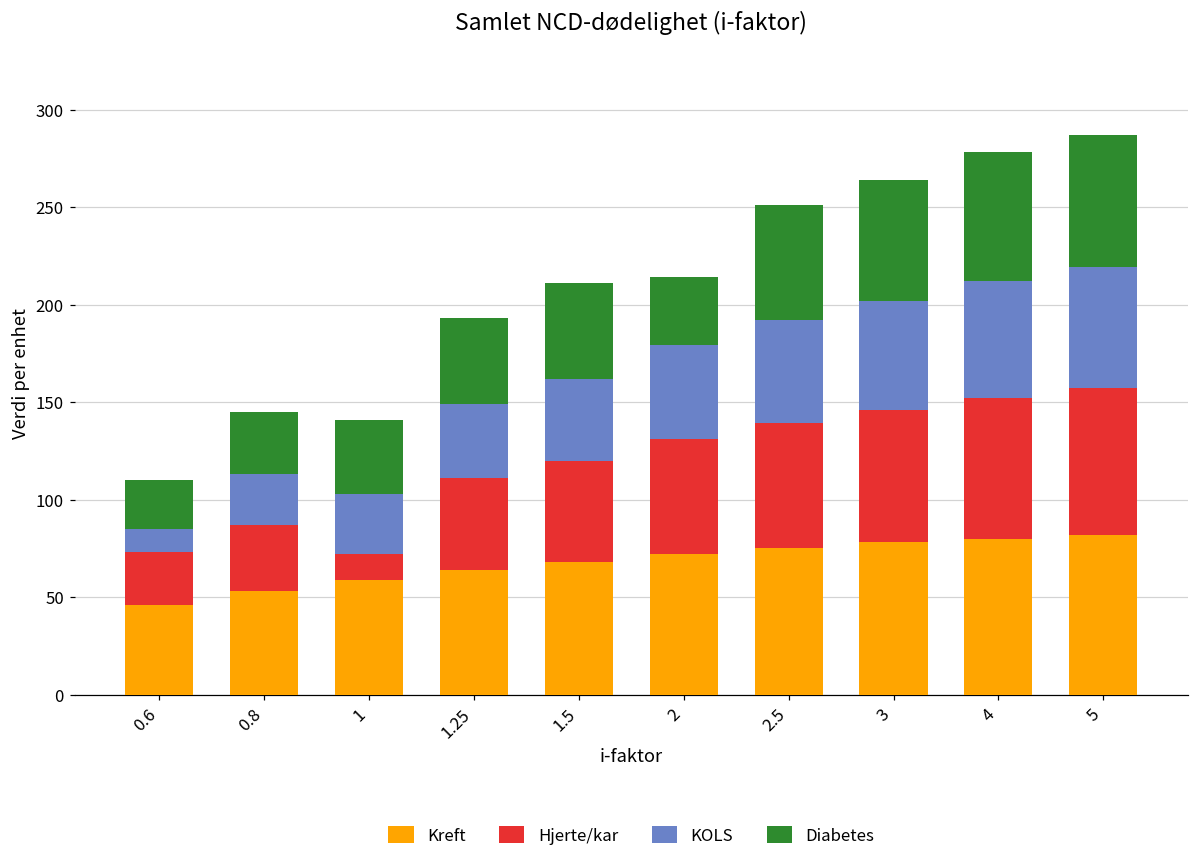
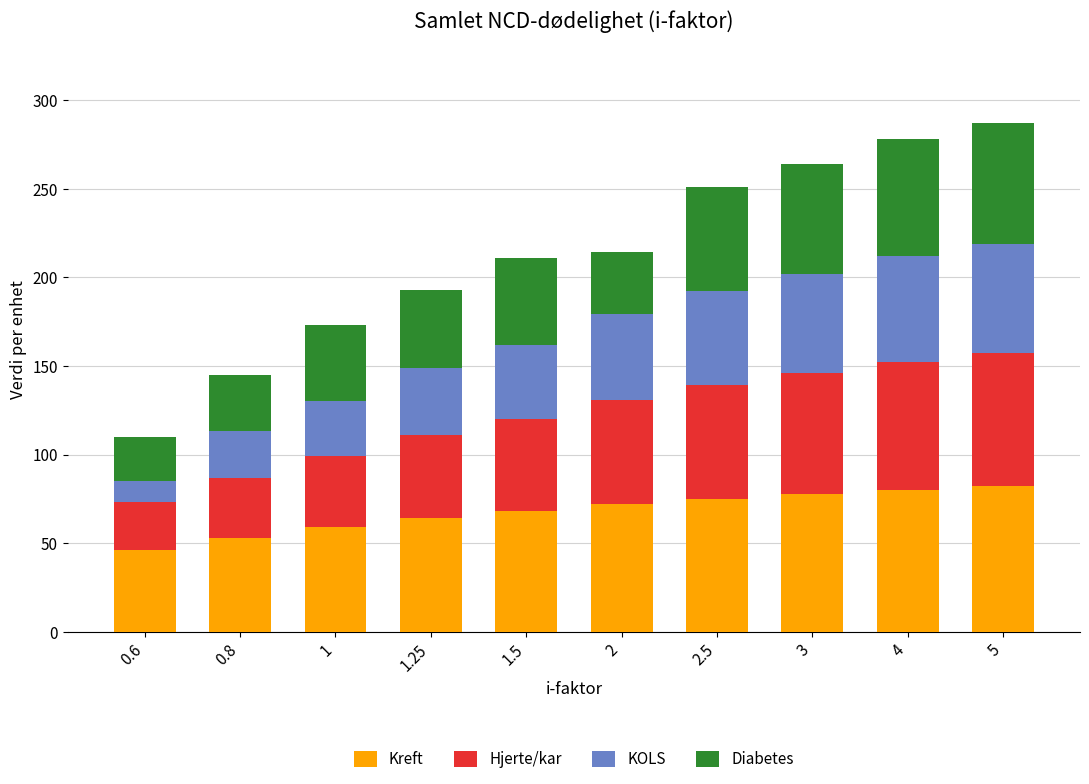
Hjerte/kar, 1: 13 -> 40
Diabetes, 1: 38 -> 43
